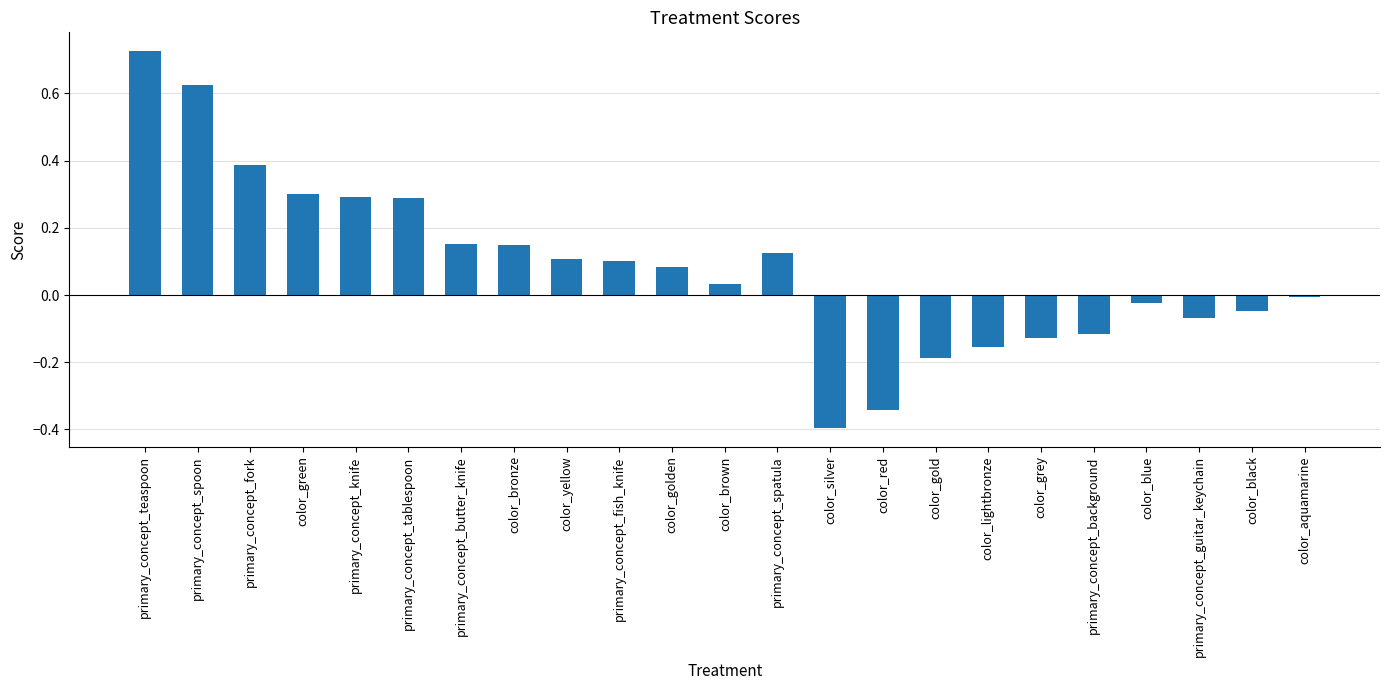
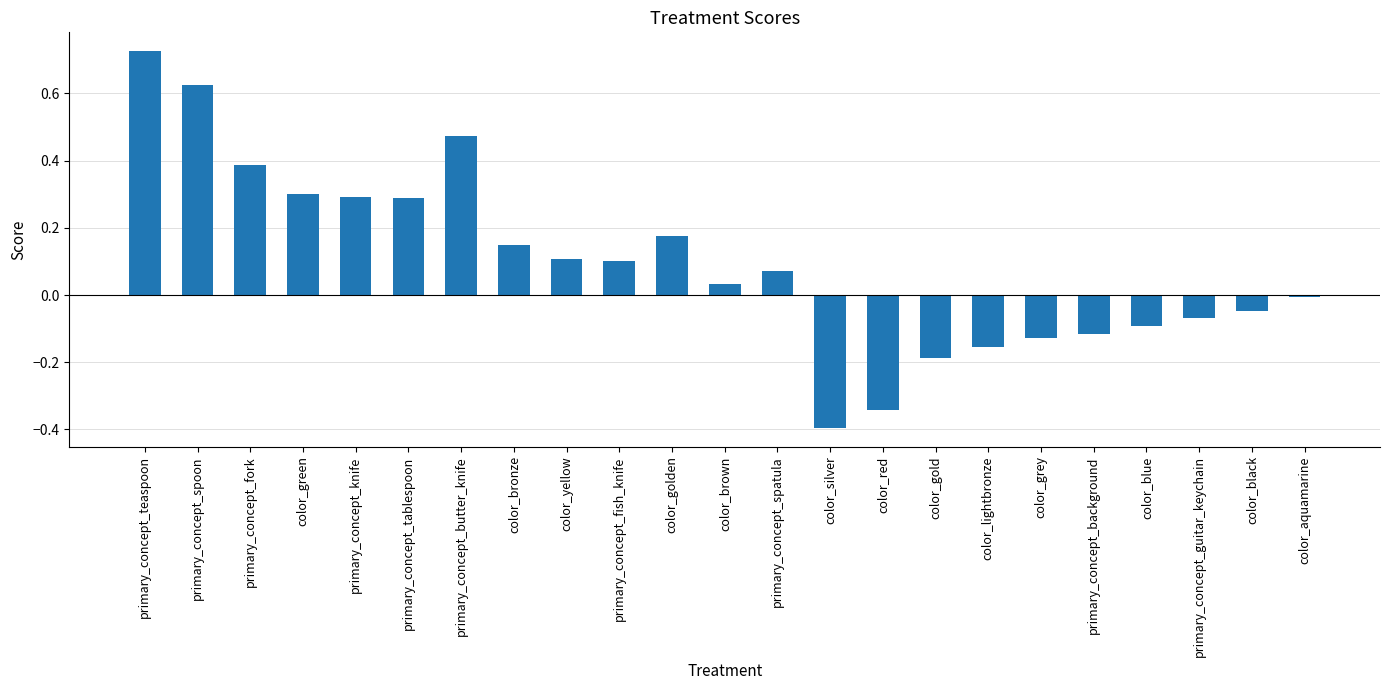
primary_concept_butter_knife: 0.15 -> 0.47
color_golden: 0.08 -> 0.17
primary_concept_spatula: 0.12 -> 0.07
color_blue: -0.02 -> -0.09
